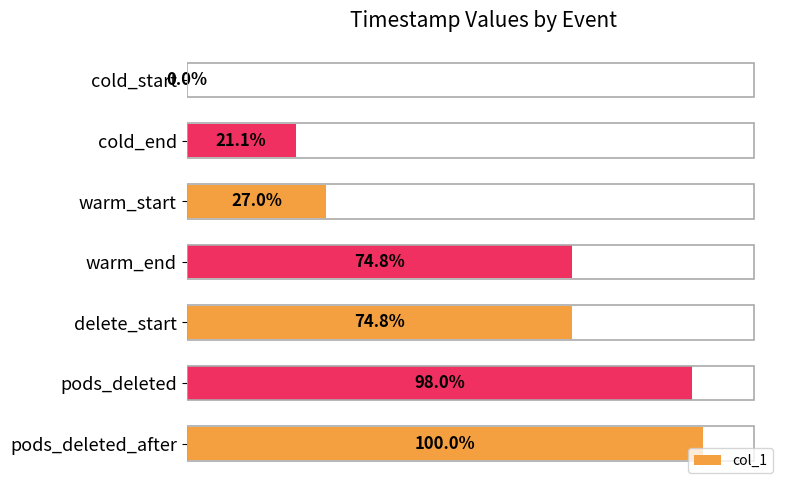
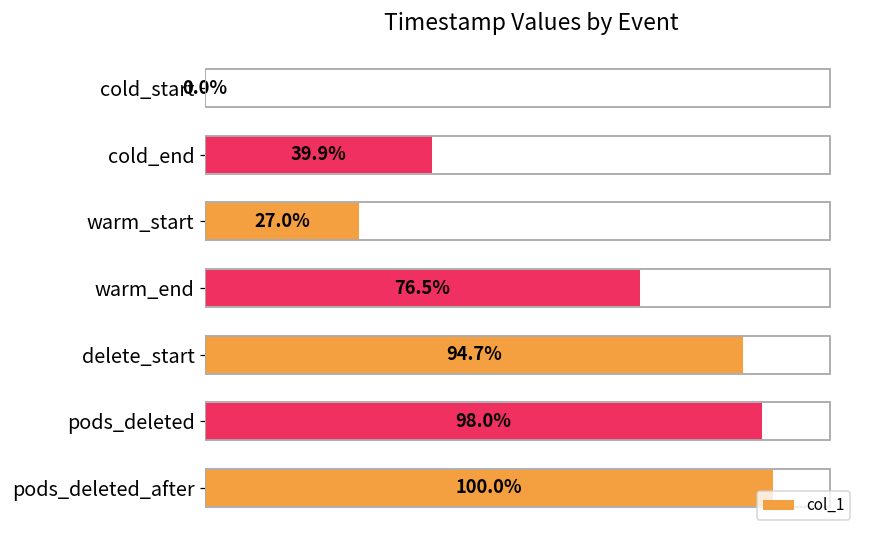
cold_end: 21.1% -> 39.9%
warm_end: 74.8% -> 76.5%
delete_start: 74.8% -> 94.7%
